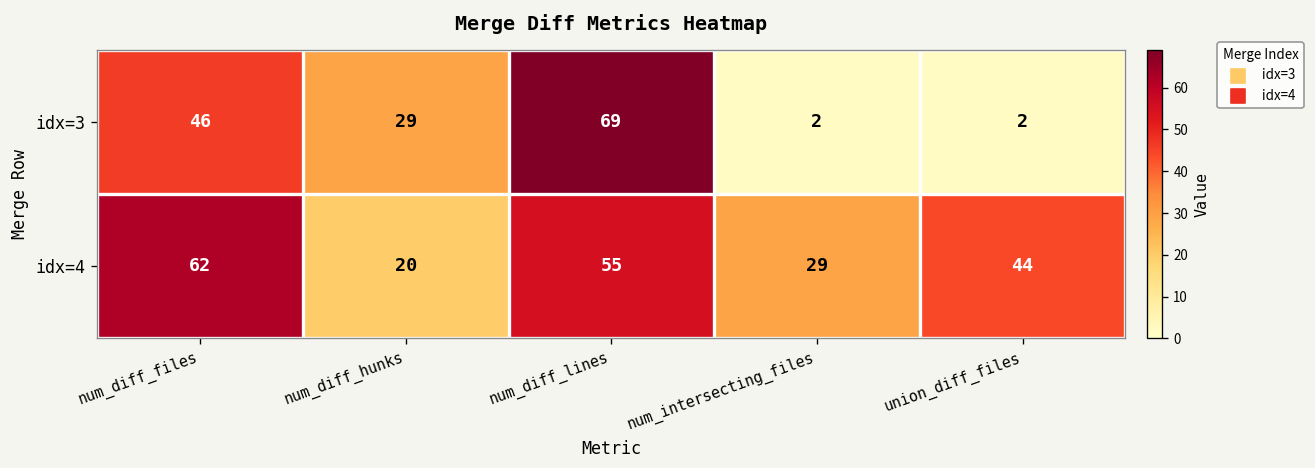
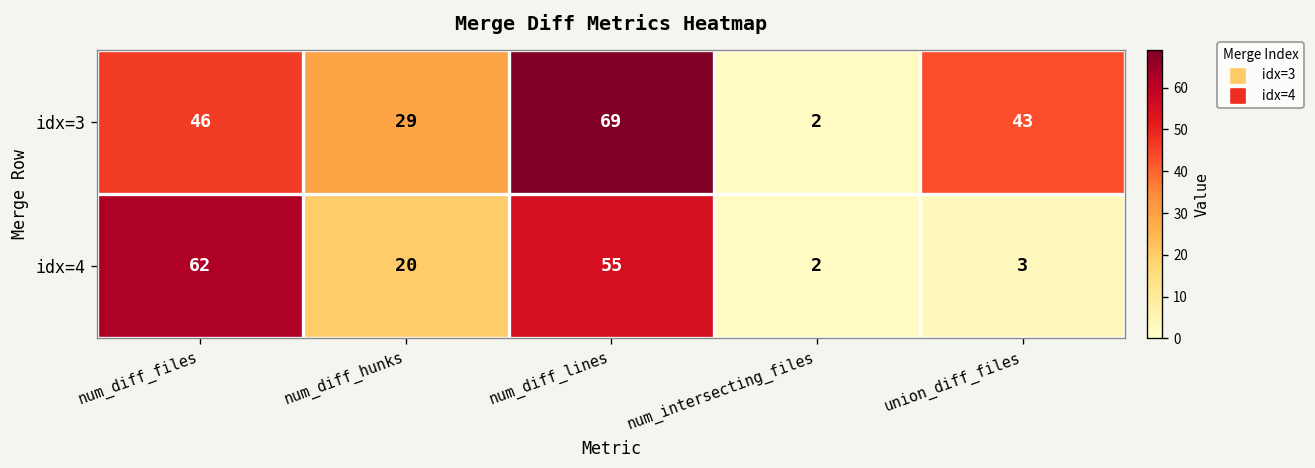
idx=3, union_diff_files: 2 -> 43
idx=4, num_intersecting_files: 29 -> 2
idx=4, union_diff_files: 44 -> 3
